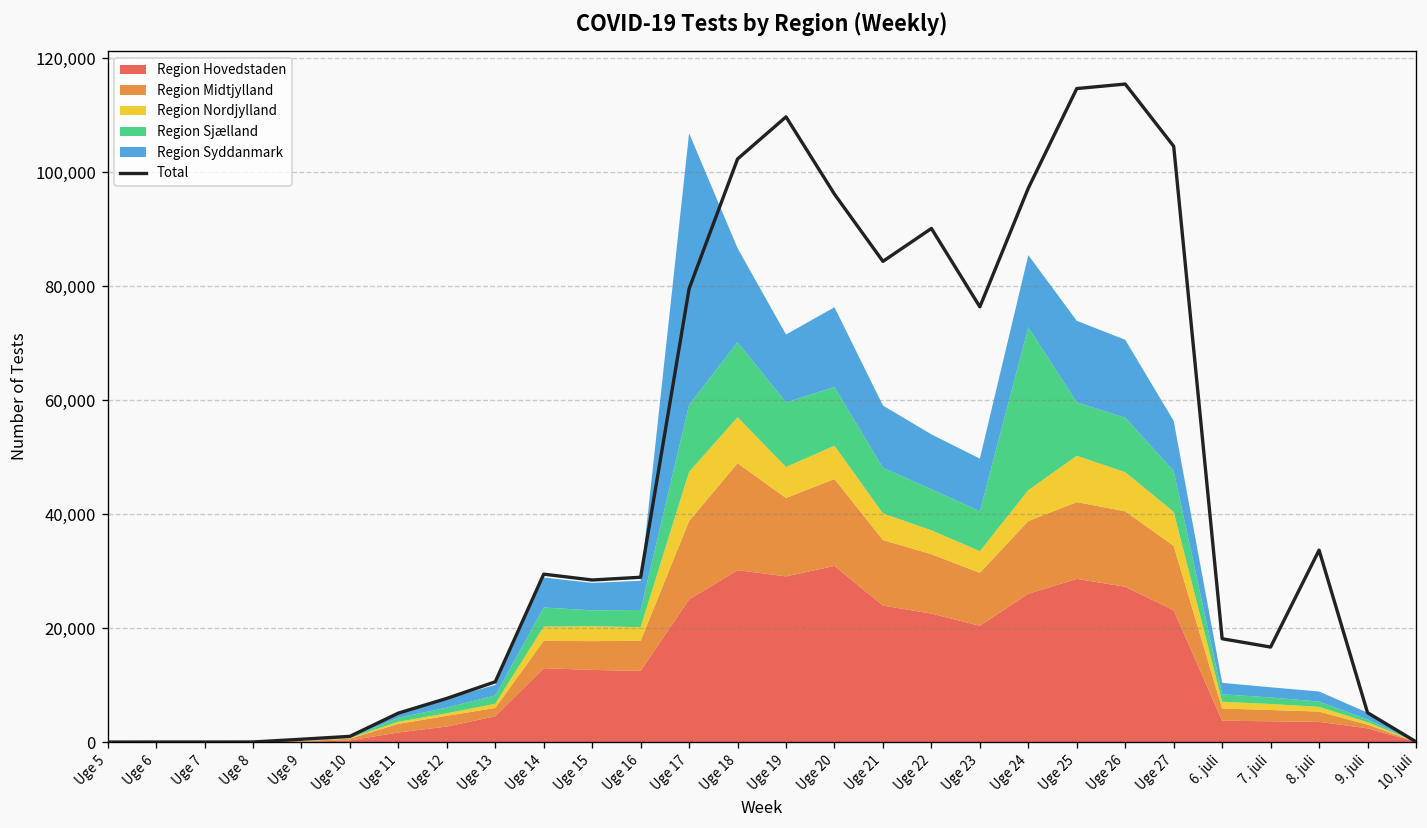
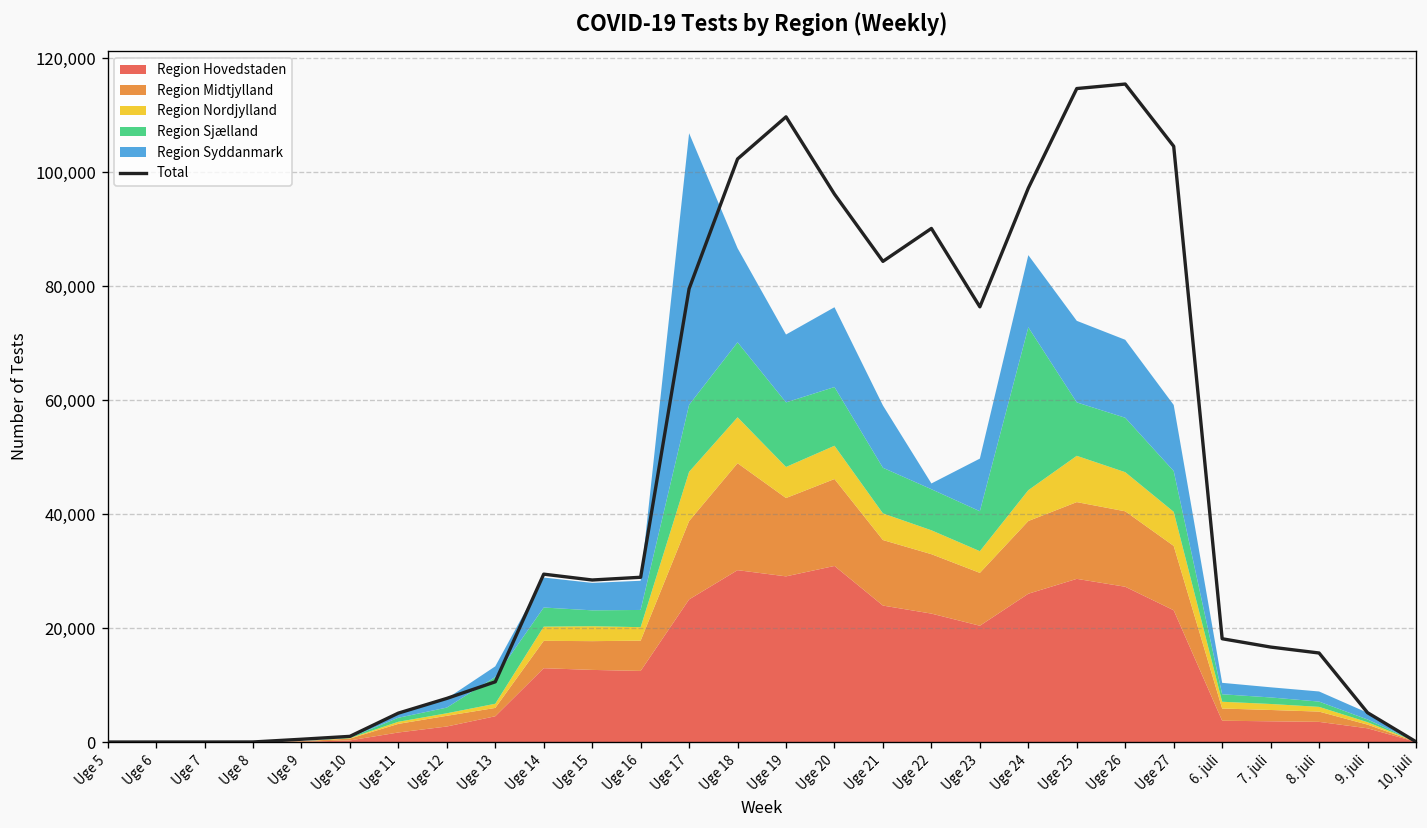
Region Sjælland, Uge 13: 1,000 -> 5,000
Region Syddanmark, Uge 22: 10,000 -> 1,000
Region Syddanmark, Uge 27: 9,000 -> 12,000
Total, 8. juli: 34,000 -> 16,000
